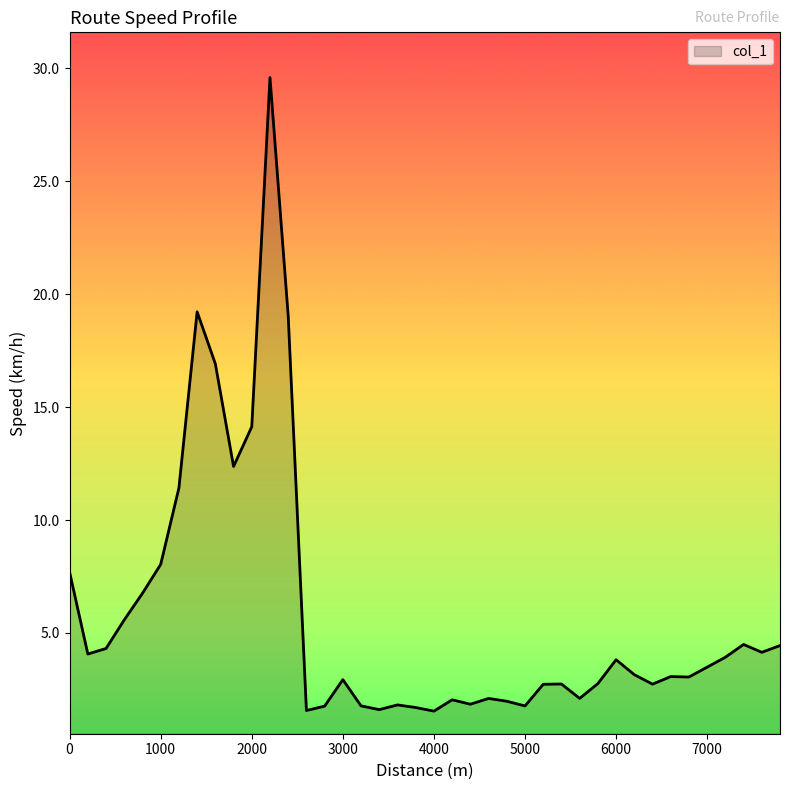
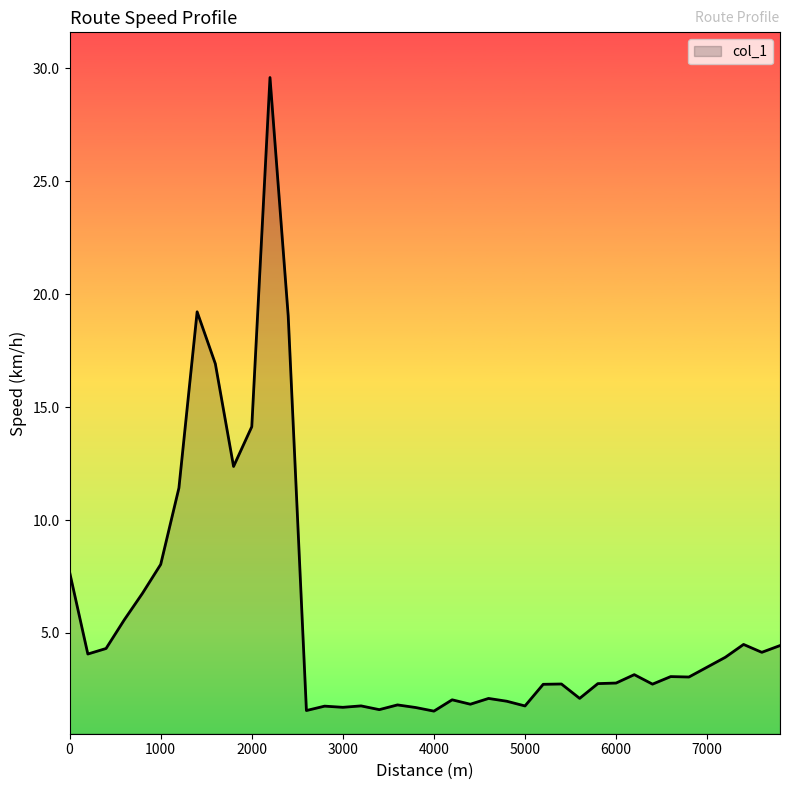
3000: 2.9 -> 1.7
6000: 3.8 -> 2.8
